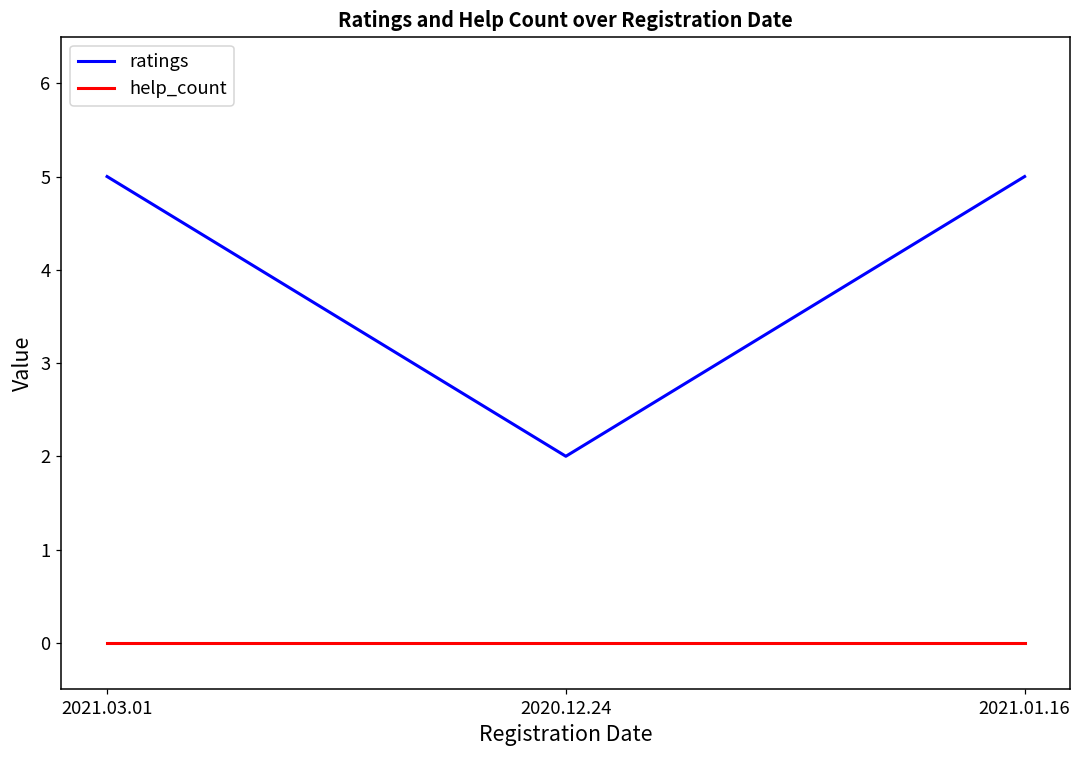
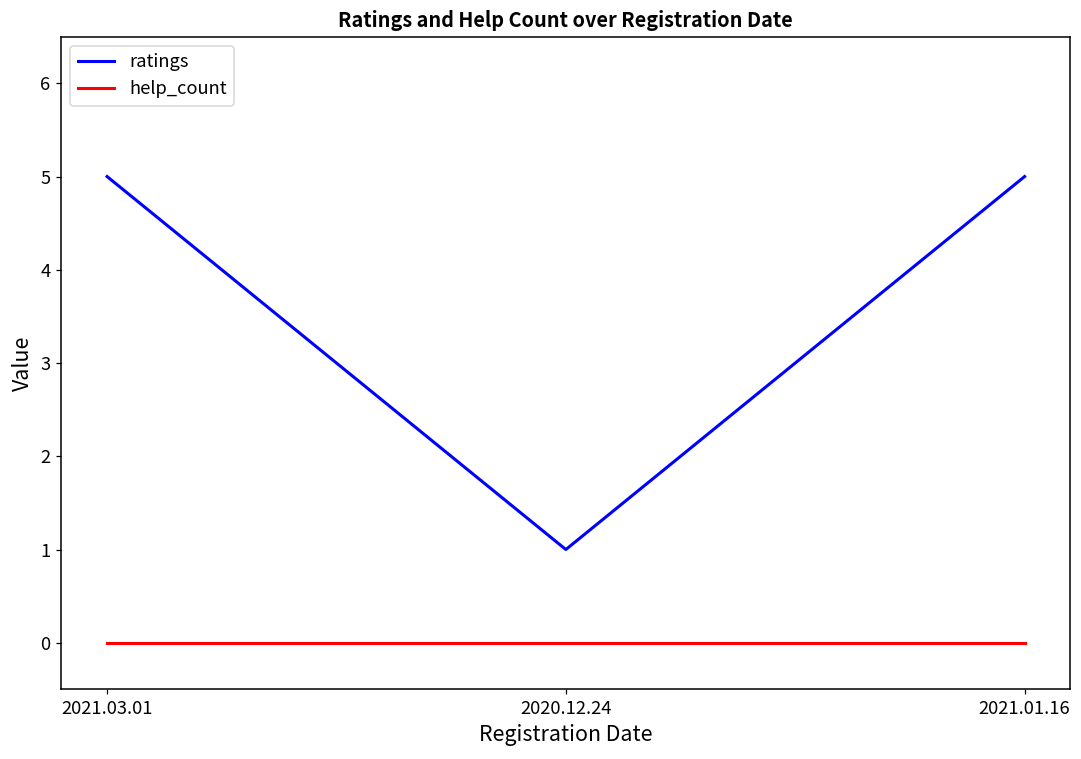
ratings, 2020.12.24: 2 -> 1
